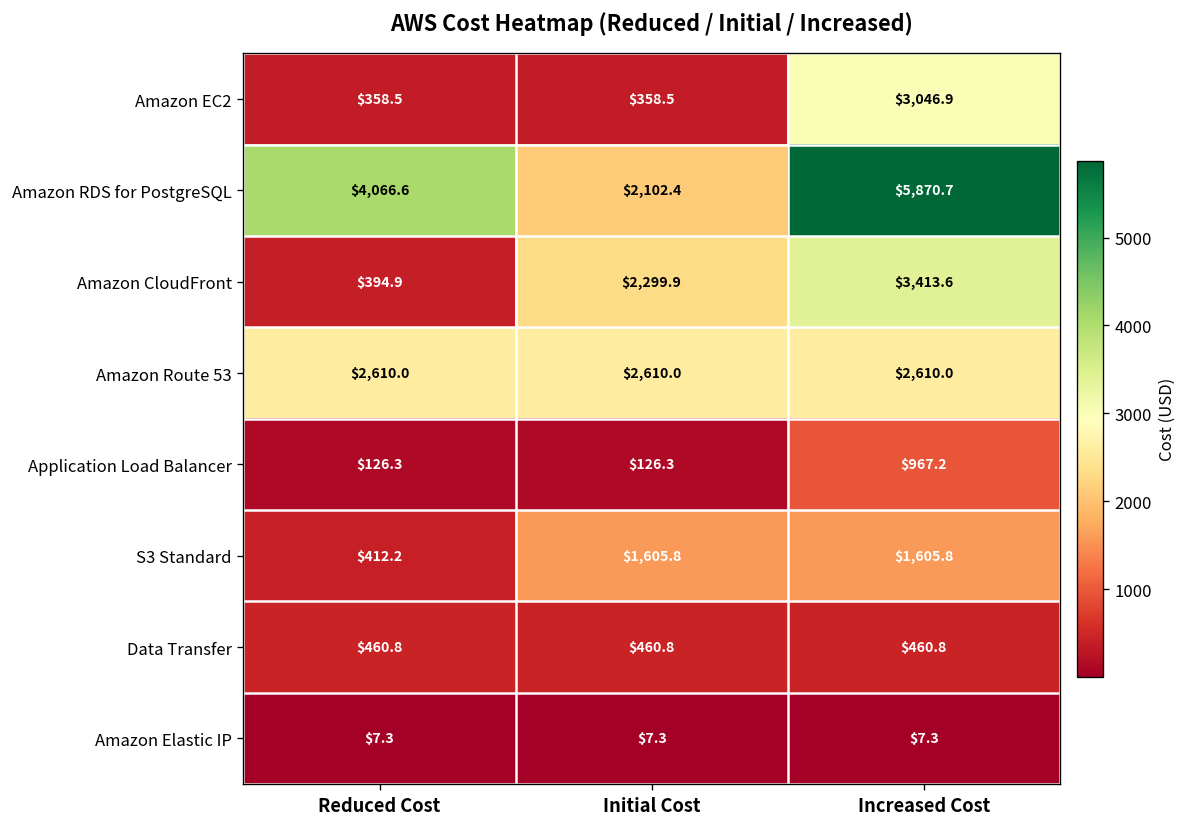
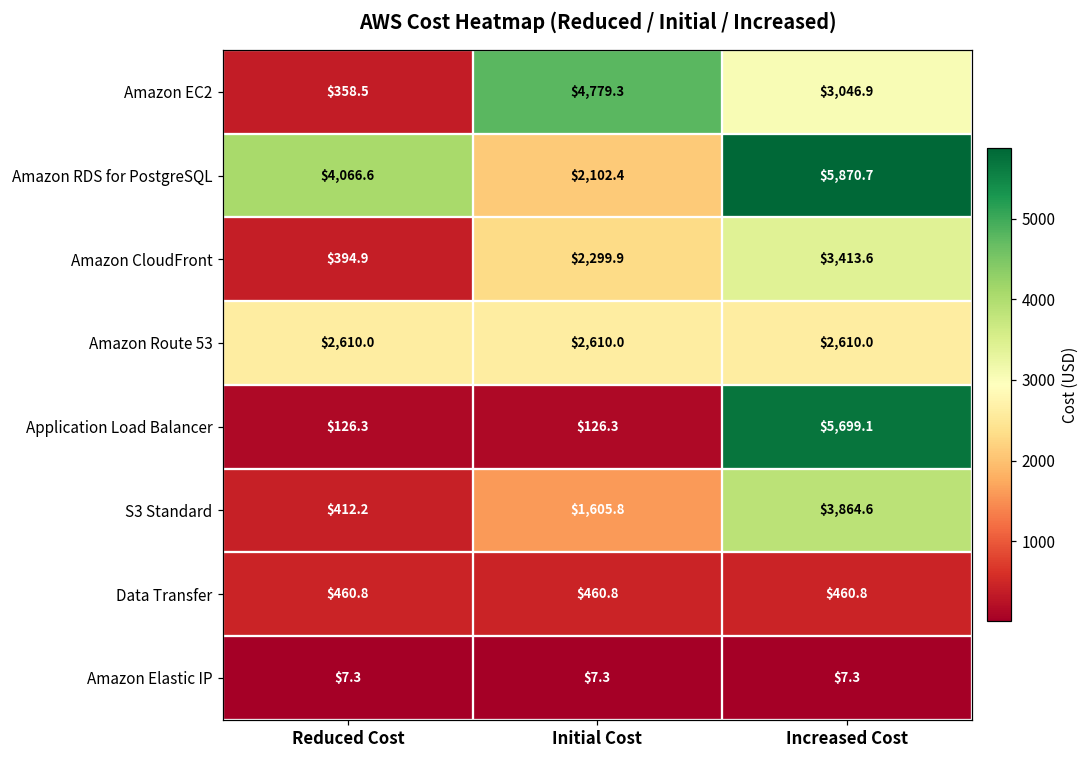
Amazon EC2, Initial Cost: $358.5 -> $4,779.3
Application Load Balancer, Increased Cost: $967.2 -> $5,699.1
S3 Standard, Increased Cost: $1,605.8 -> $3,864.6
